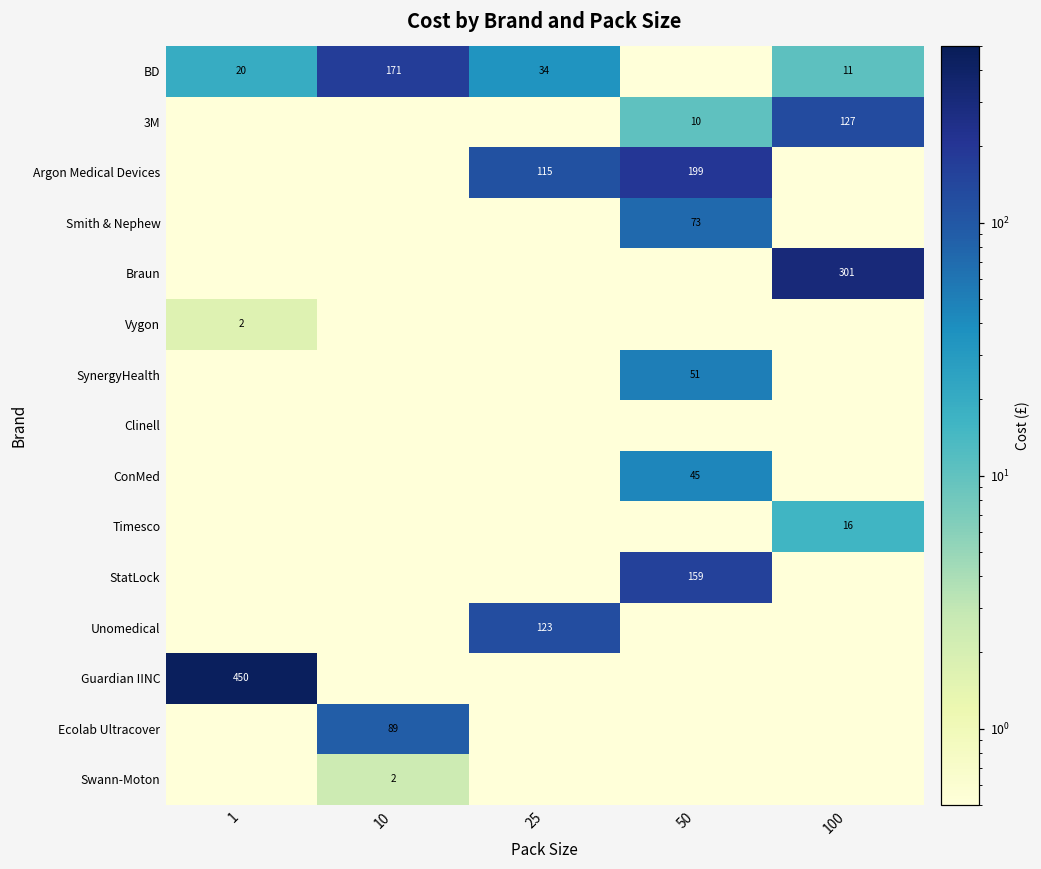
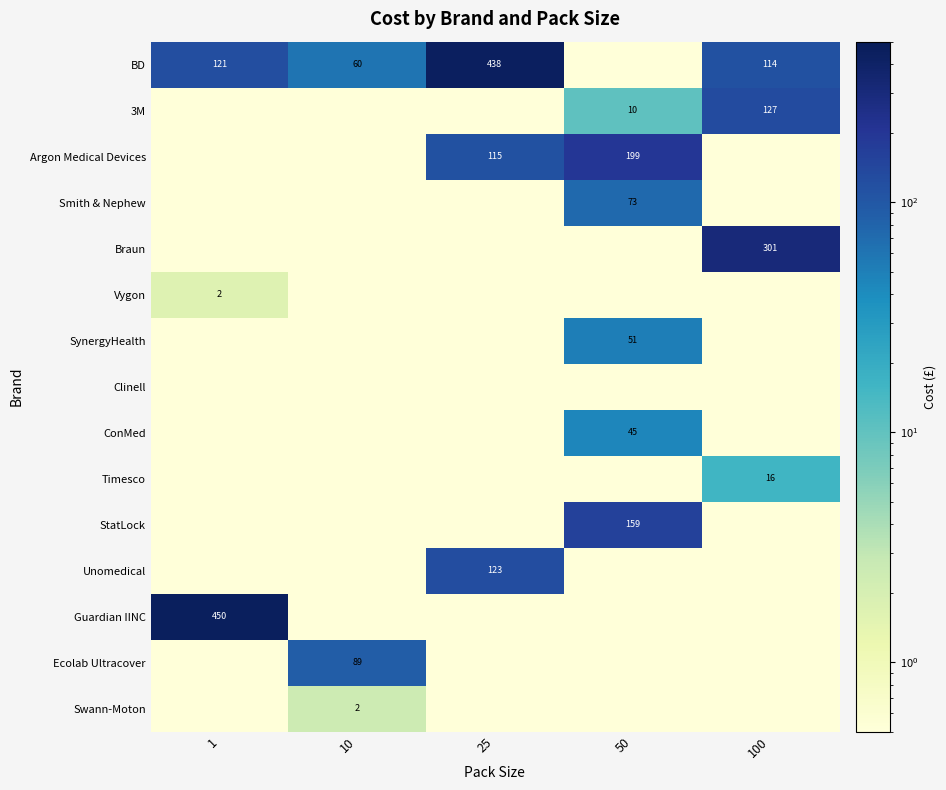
BD, 1: 20 -> 121
BD, 10: 171 -> 60
BD, 25: 34 -> 438
BD, 100: 11 -> 114
